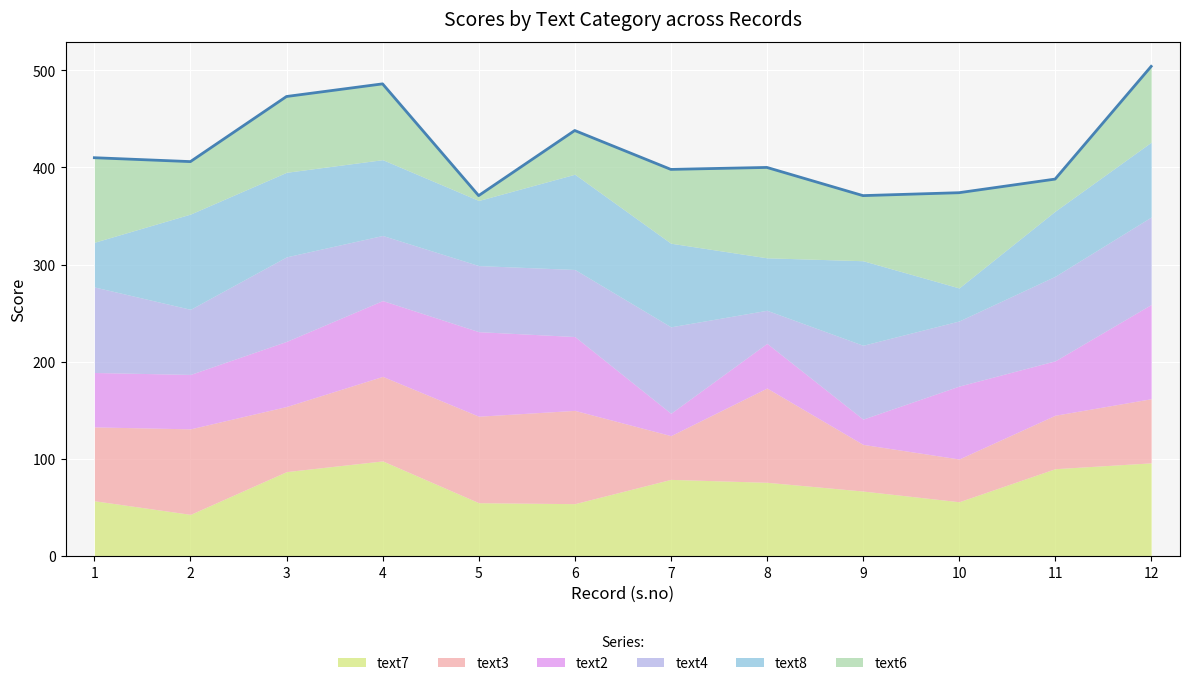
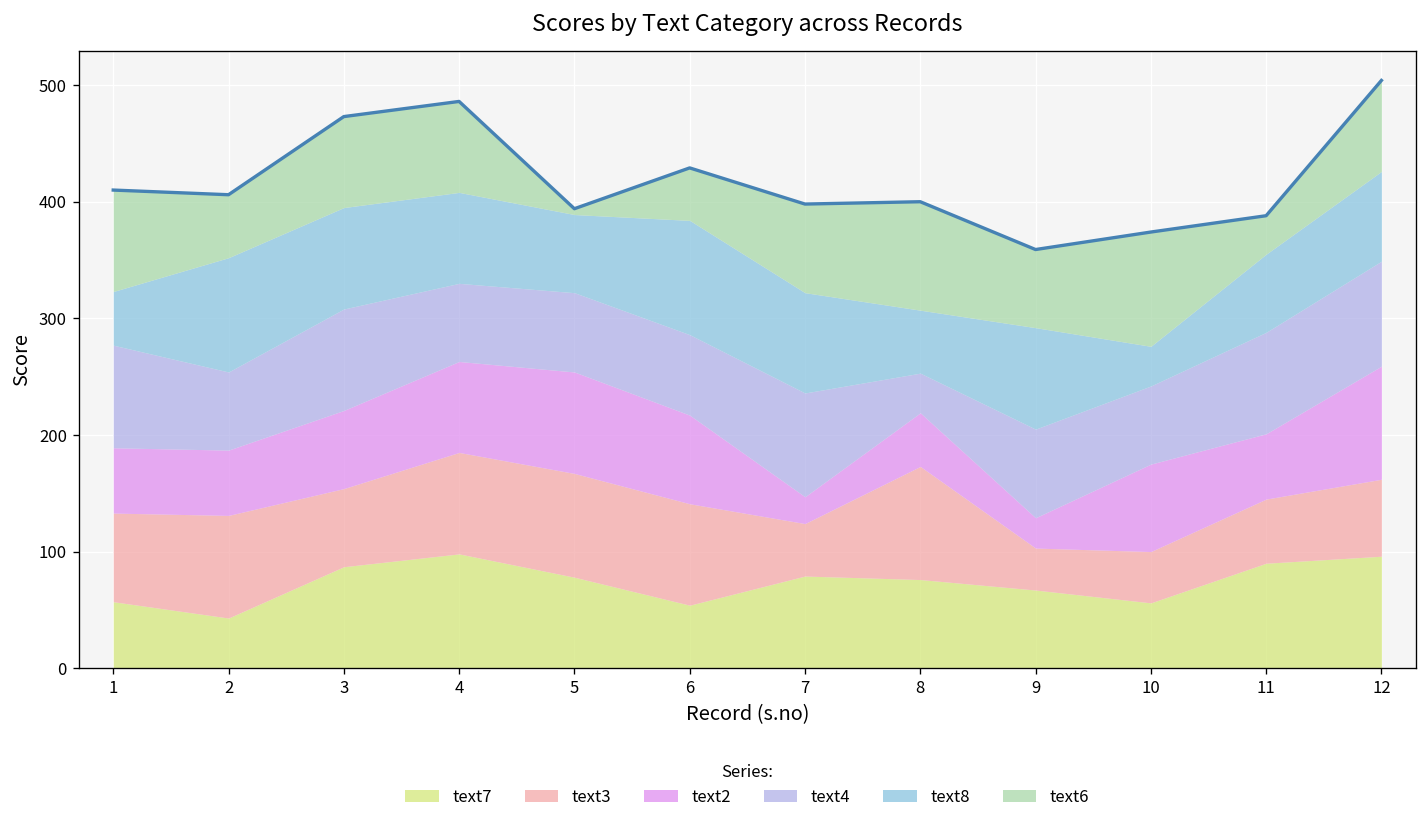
text7, 5: 60 -> 80
text3, 6: 100 -> 90
text3, 9: 50 -> 40
